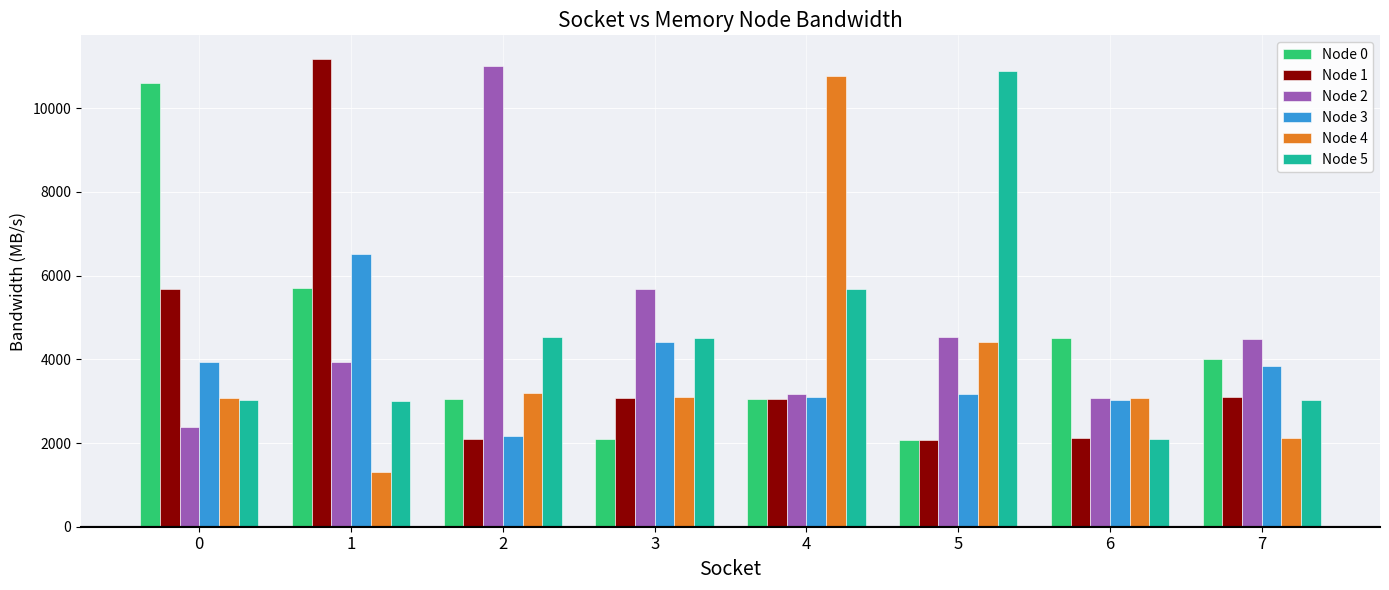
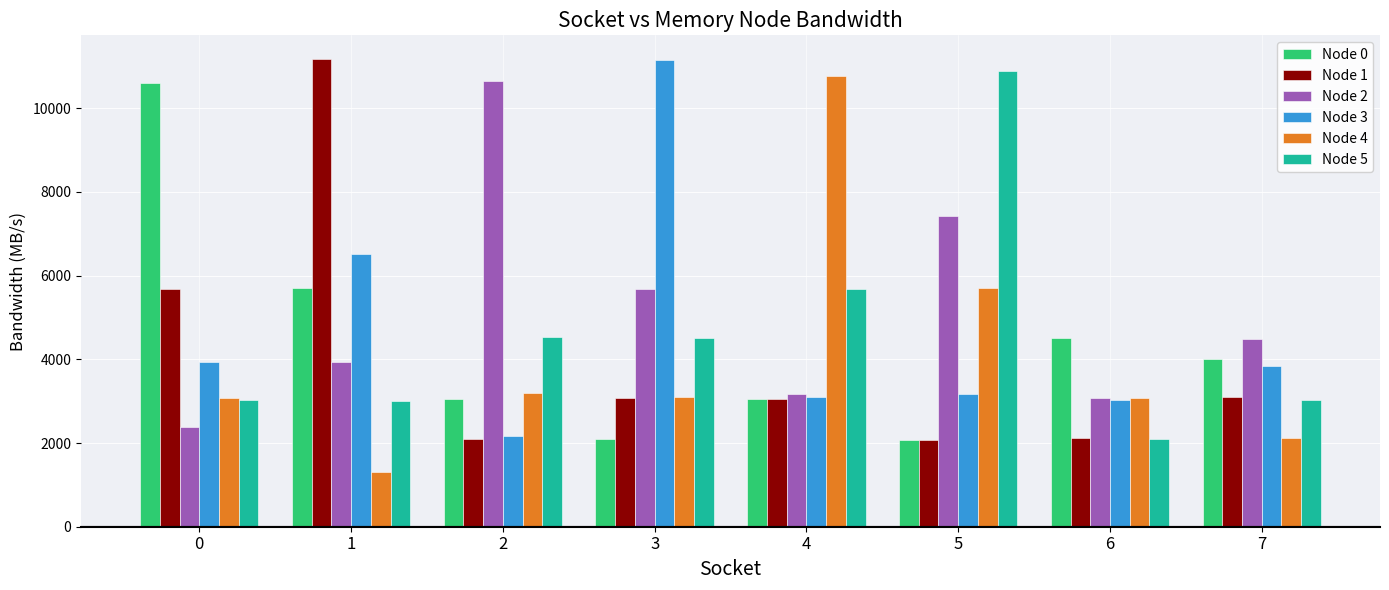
Node 2, 2: 11000 -> 10700
Node 3, 3: 4400 -> 11200
Node 2, 5: 4500 -> 7400
Node 4, 5: 4400 -> 5700
